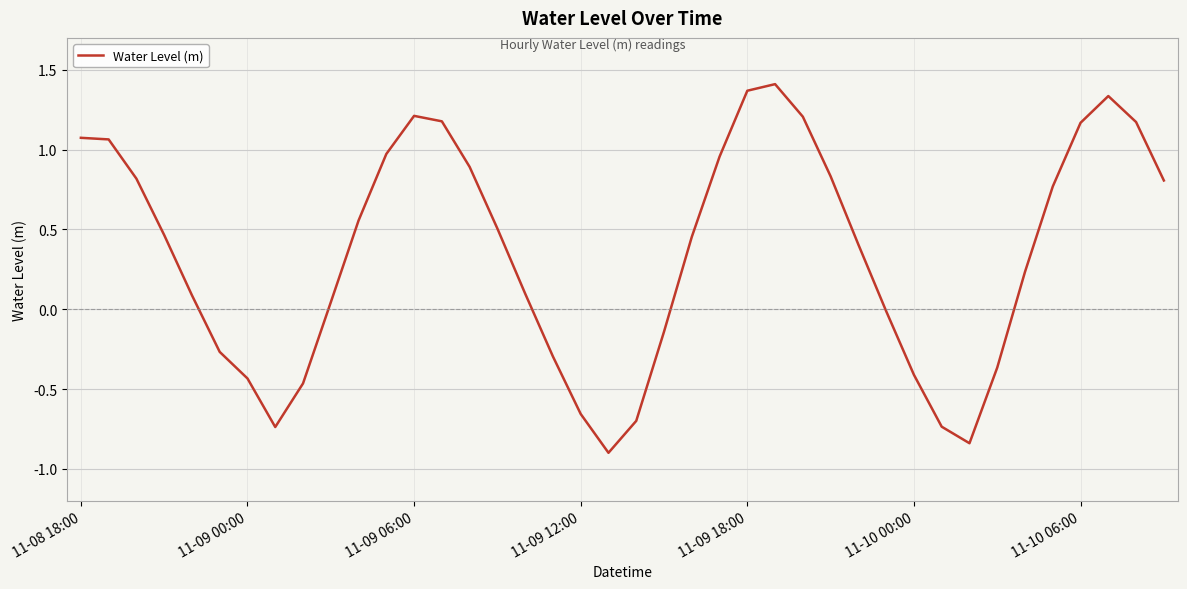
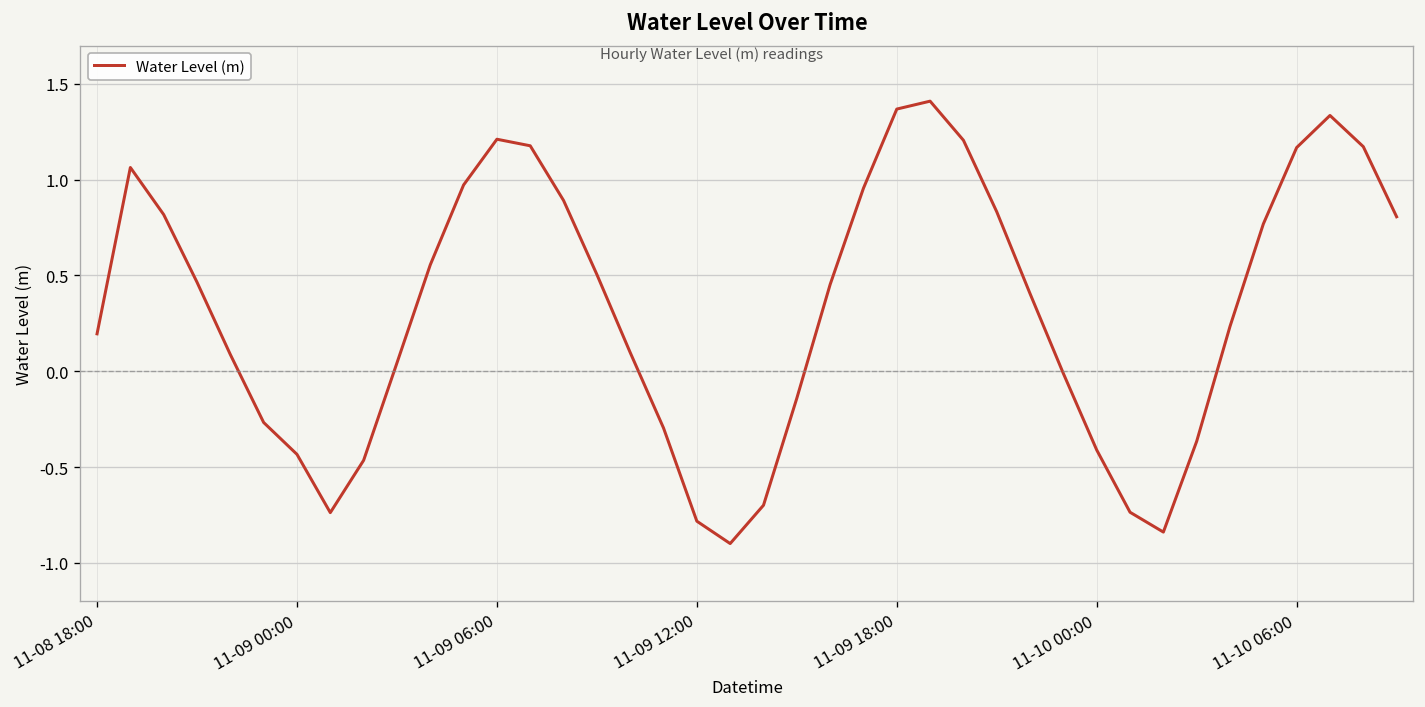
11-08 18:00: 1.07 -> 0.20
11-09 12:00: -0.66 -> -0.78
